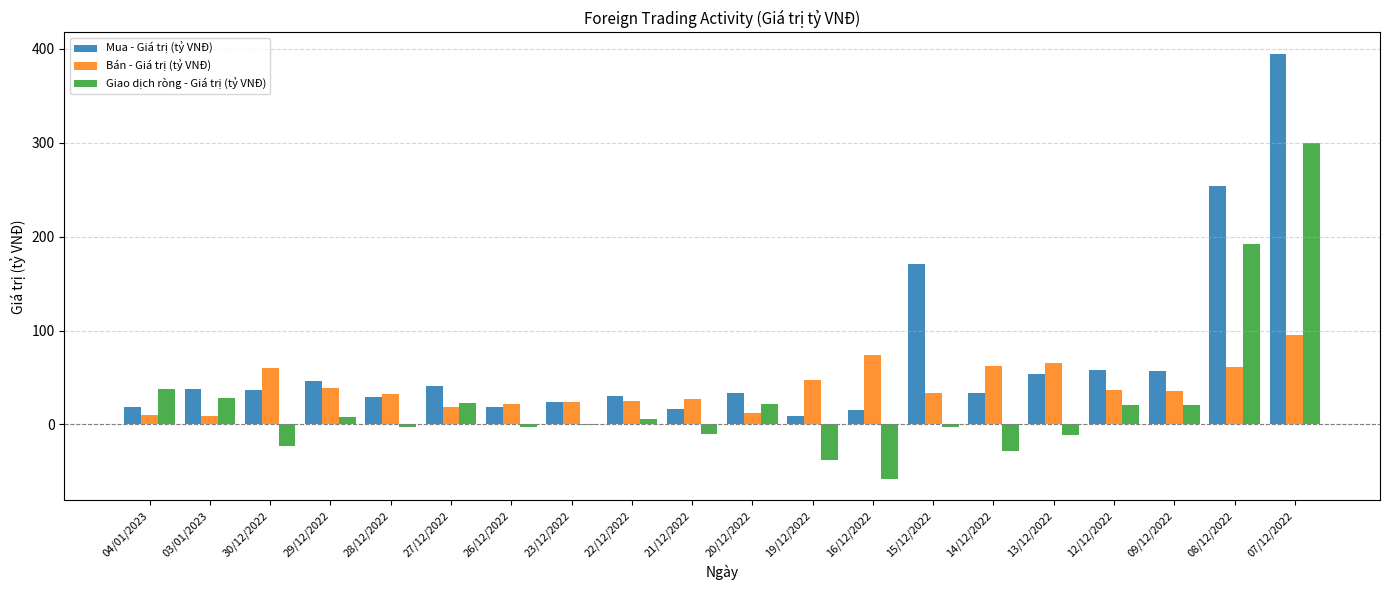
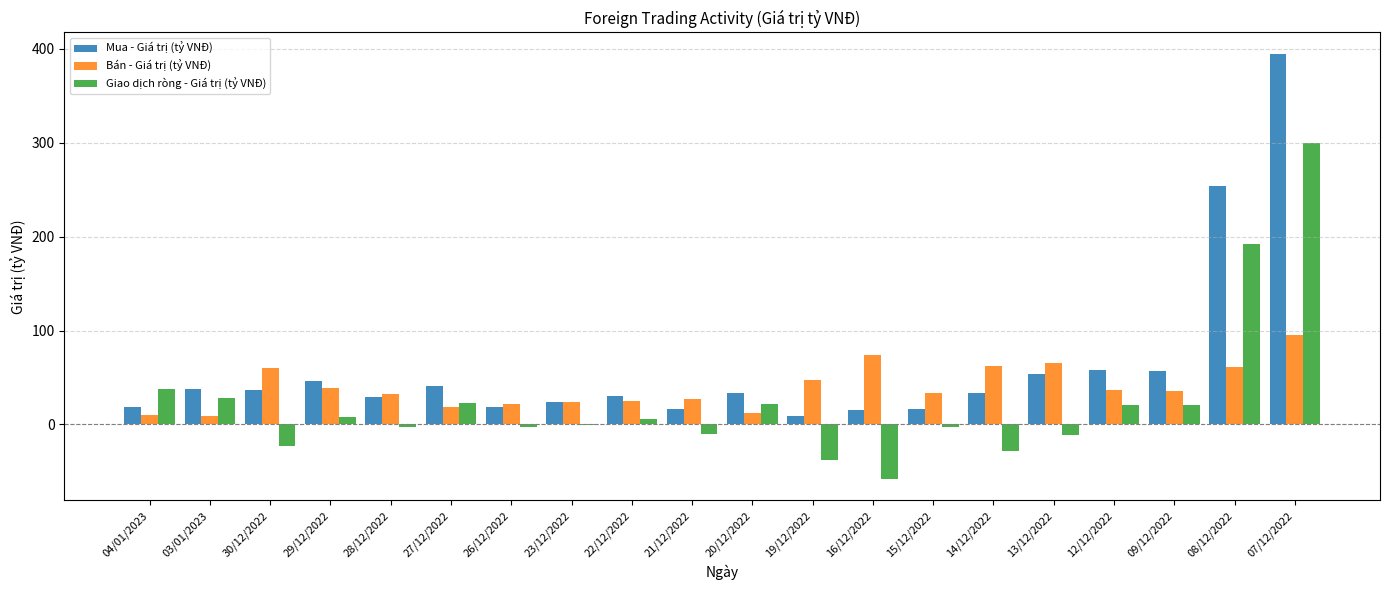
Mua - Giá trị (tỷ VNĐ), 15/12/2022: 170 -> 20
